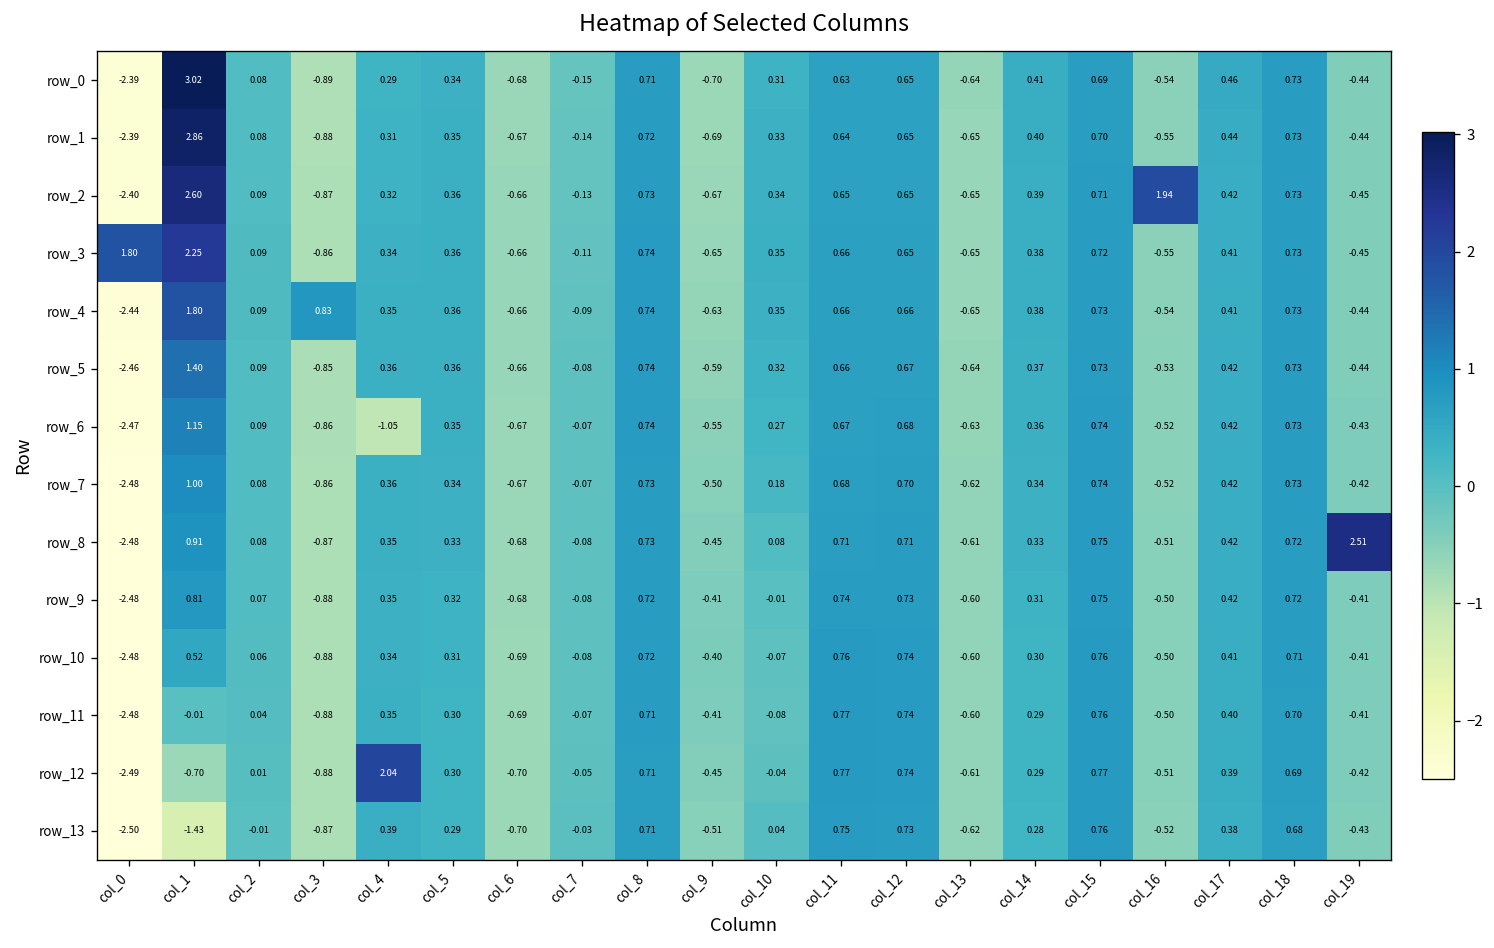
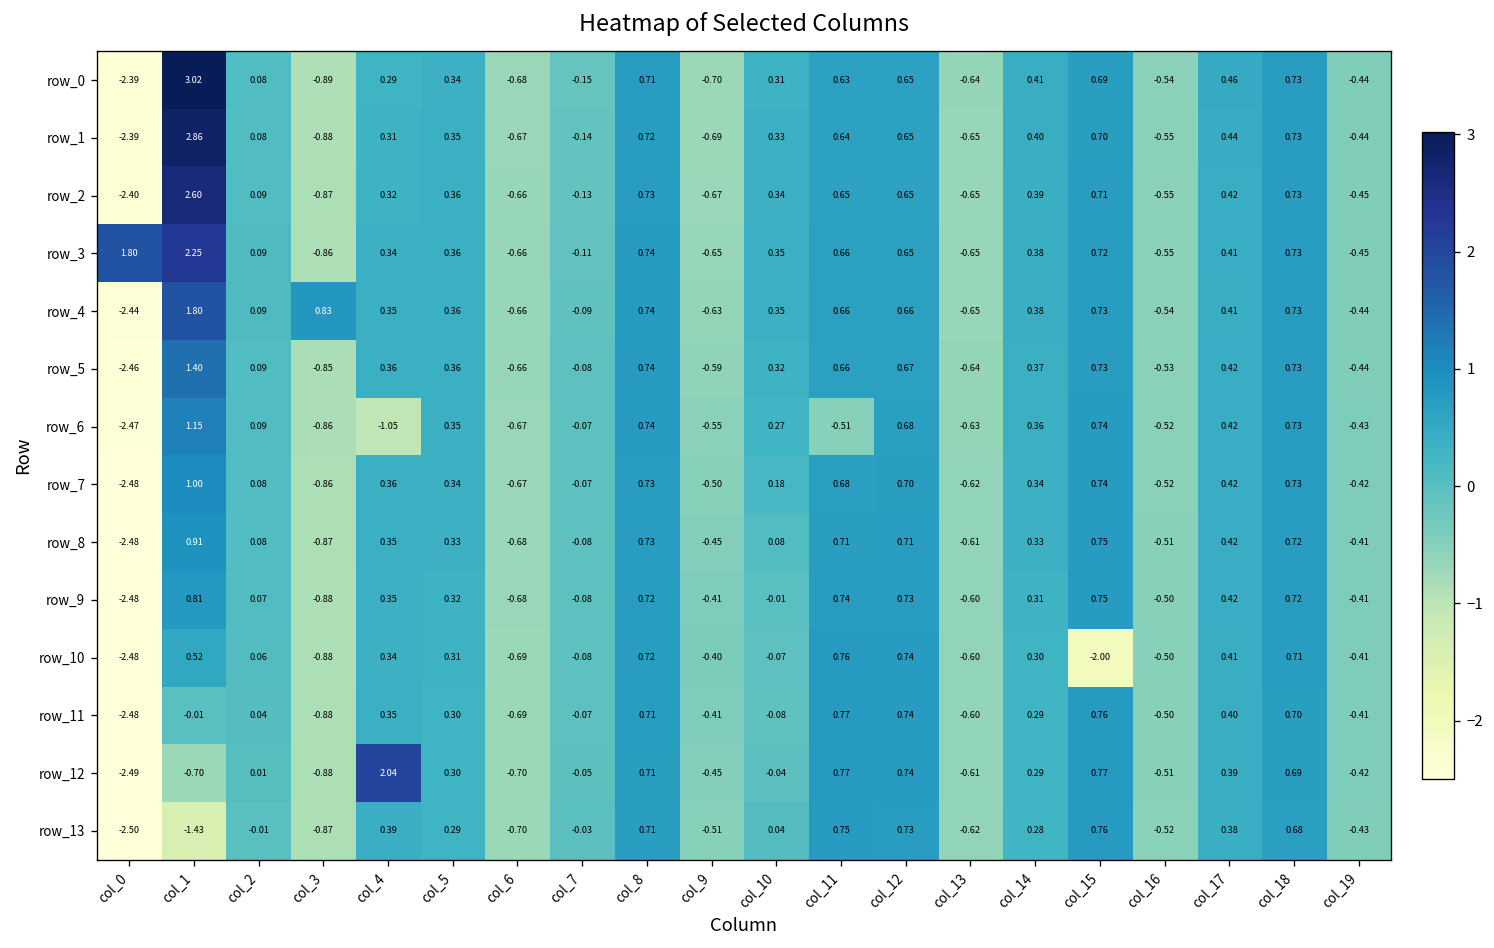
row_2, col_16: 1.94 -> -0.55
row_6, col_11: 0.67 -> -0.51
row_8, col_19: 2.51 -> -0.41
row_10, col_15: 0.76 -> -2.00
